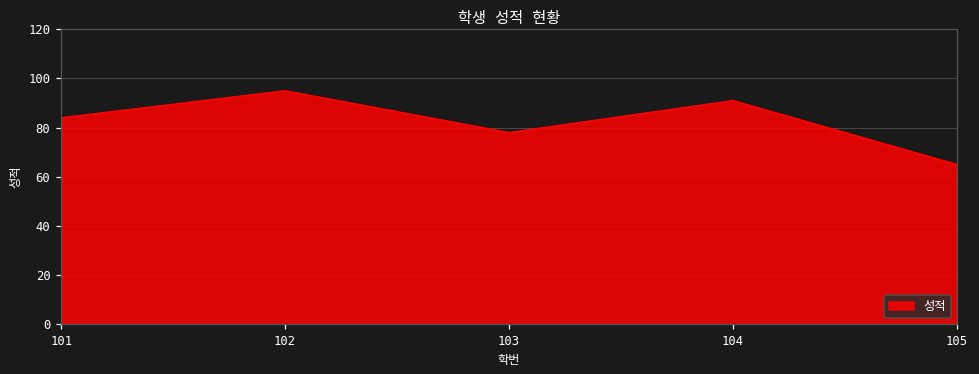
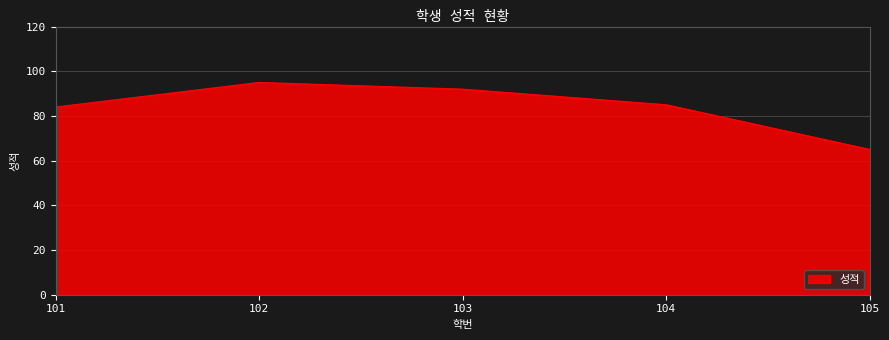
103: 78 -> 92
104: 91 -> 85
